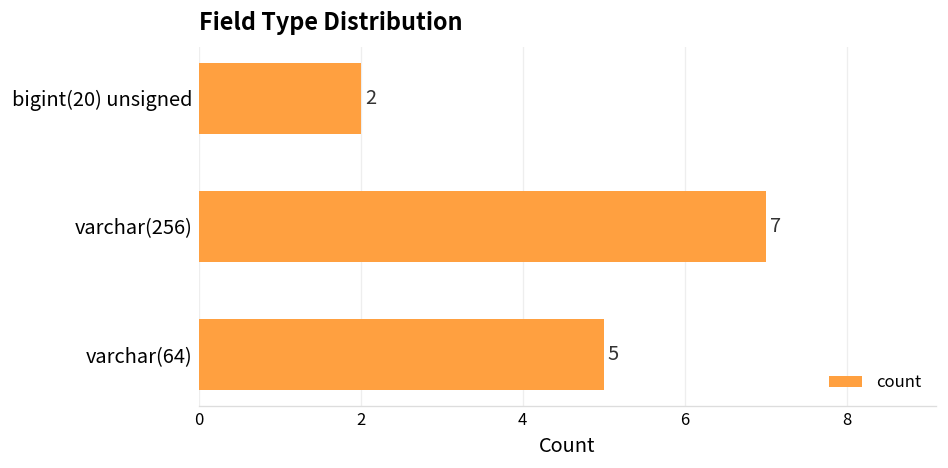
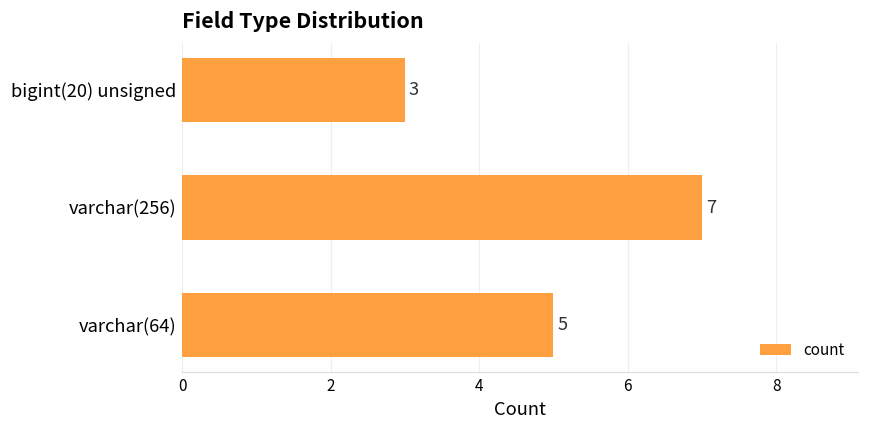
bigint(20) unsigned: 2 -> 3
